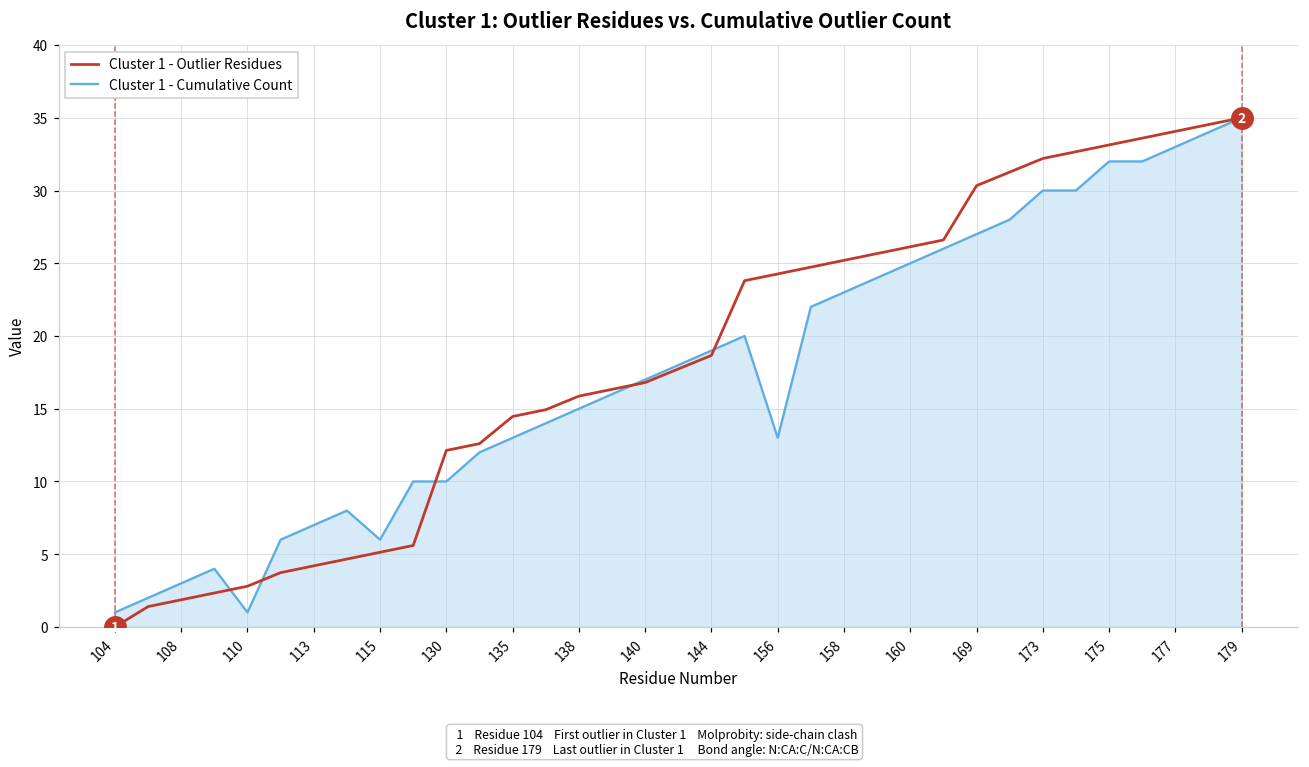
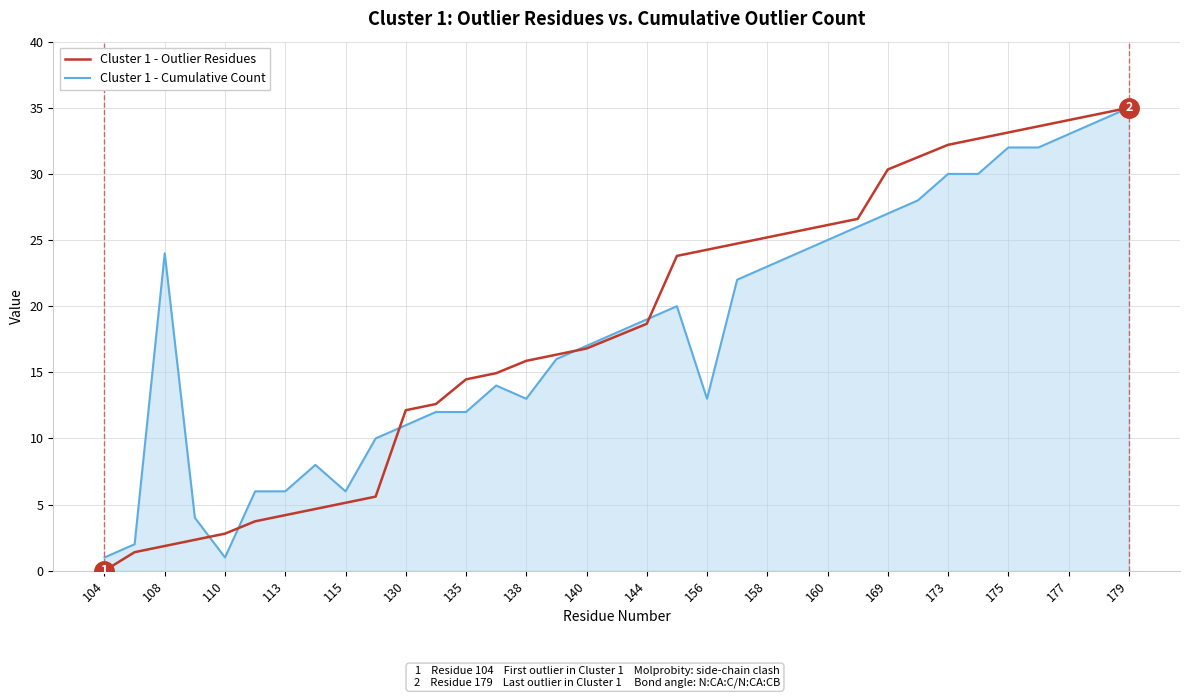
Cluster 1 - Cumulative Count, 108: 3 -> 24
Cluster 1 - Cumulative Count, 113: 7 -> 6
Cluster 1 - Cumulative Count, 130: 10 -> 11
Cluster 1 - Cumulative Count, 135: 13 -> 12
Cluster 1 - Cumulative Count, 138: 15 -> 13
